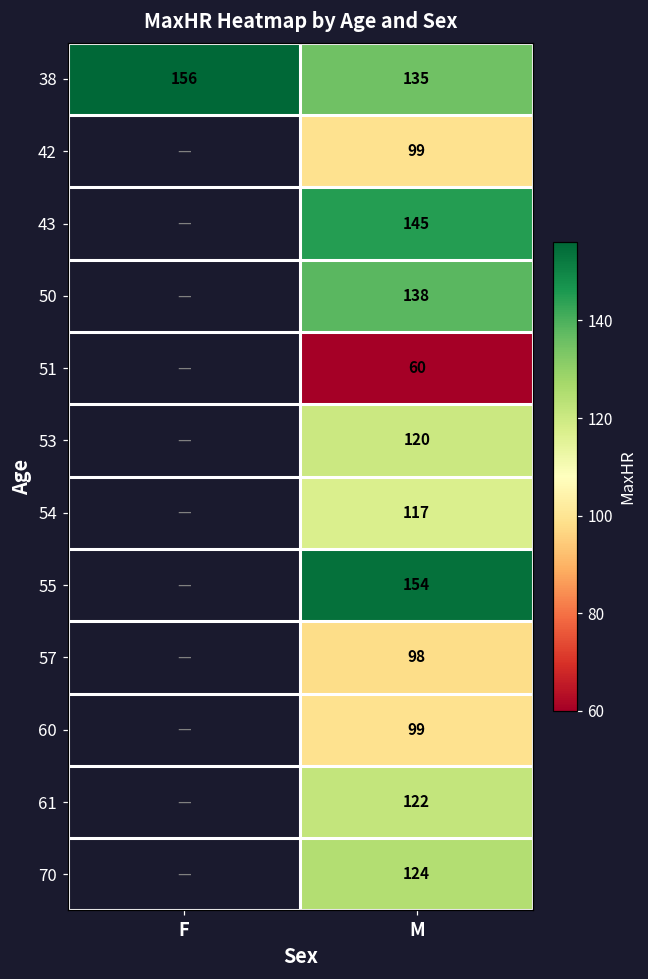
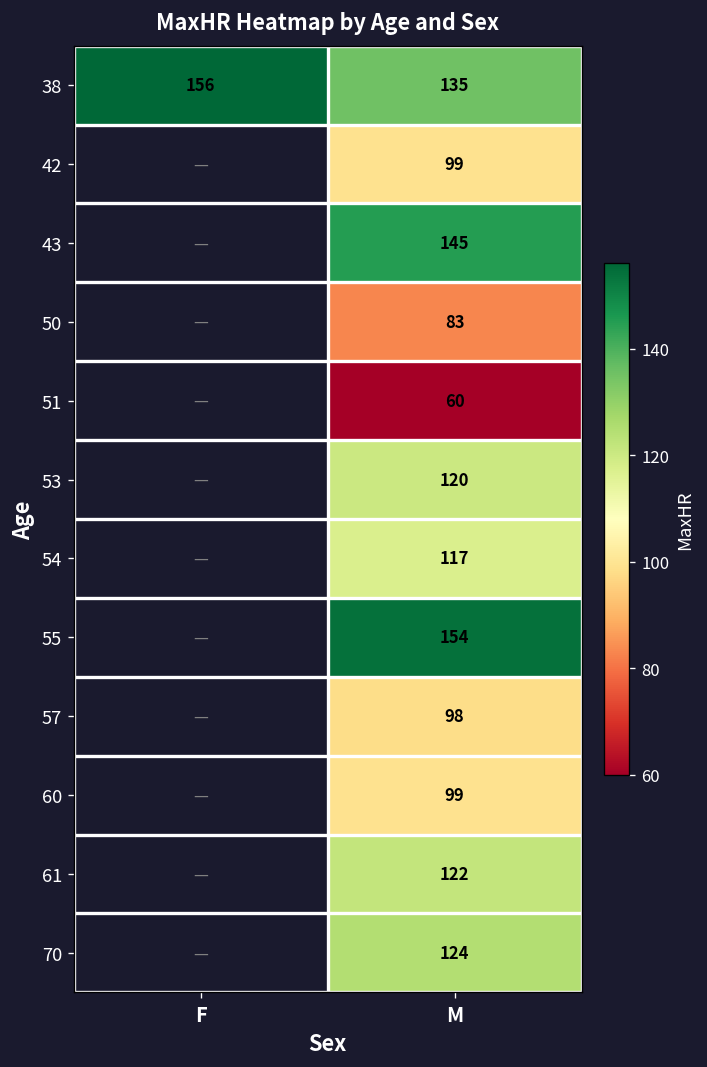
50, M: 138 -> 83
